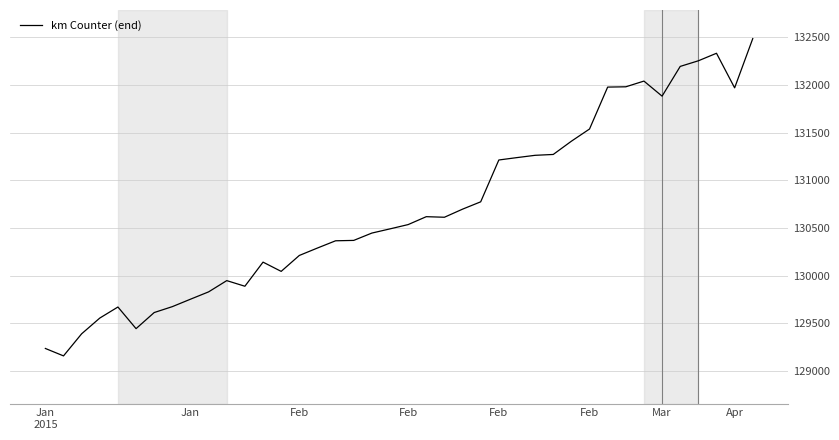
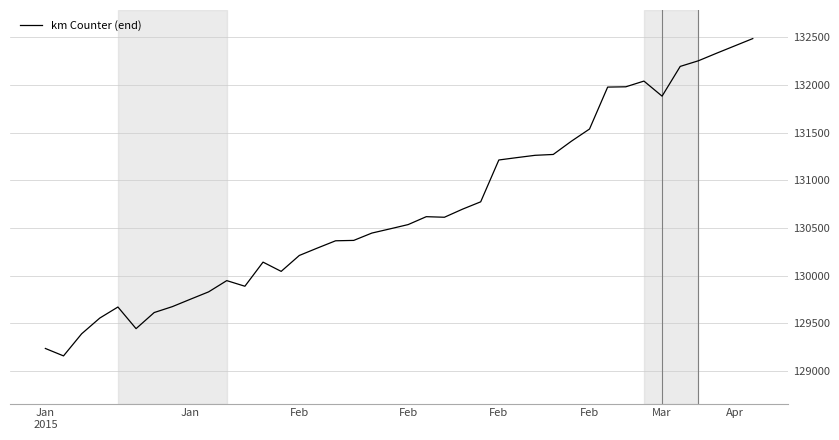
Apr: 132000 -> 132400
